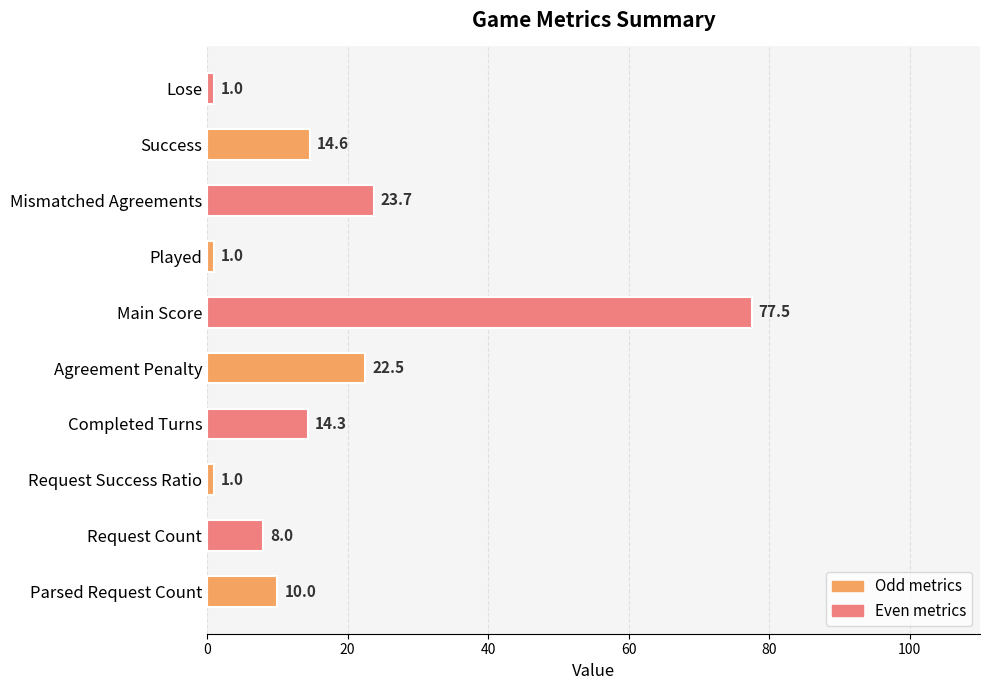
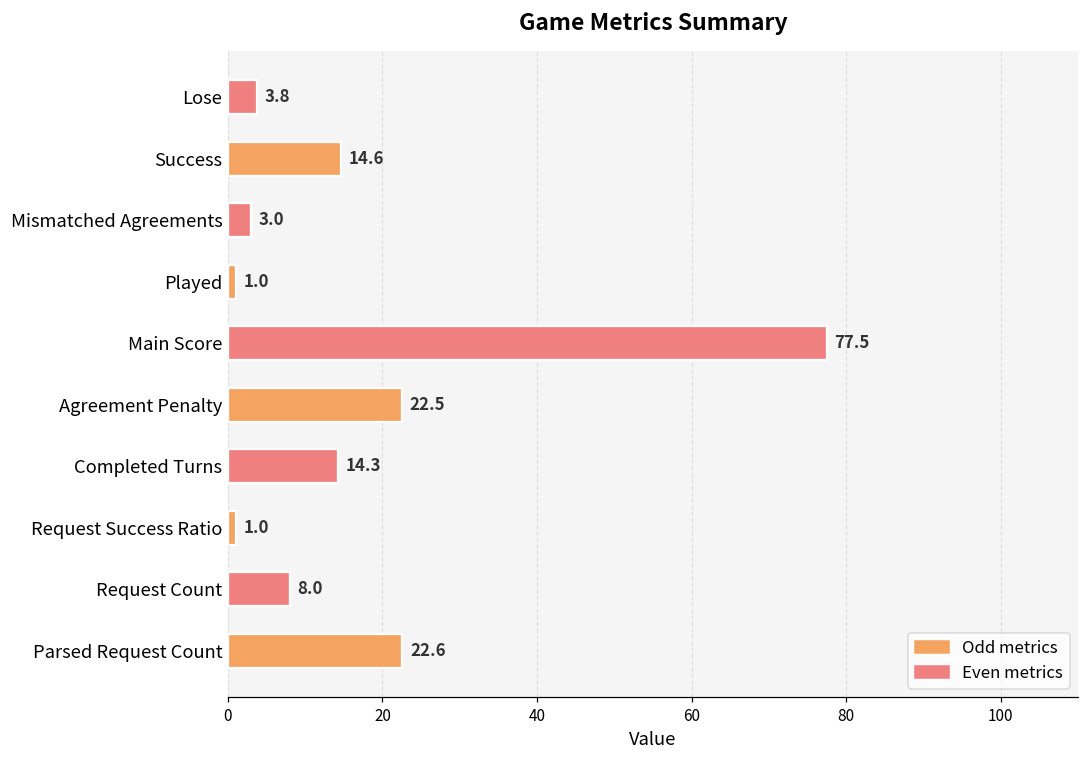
Lose: 1.0 -> 3.8
Mismatched Agreements: 23.7 -> 3.0
Parsed Request Count: 10.0 -> 22.6
